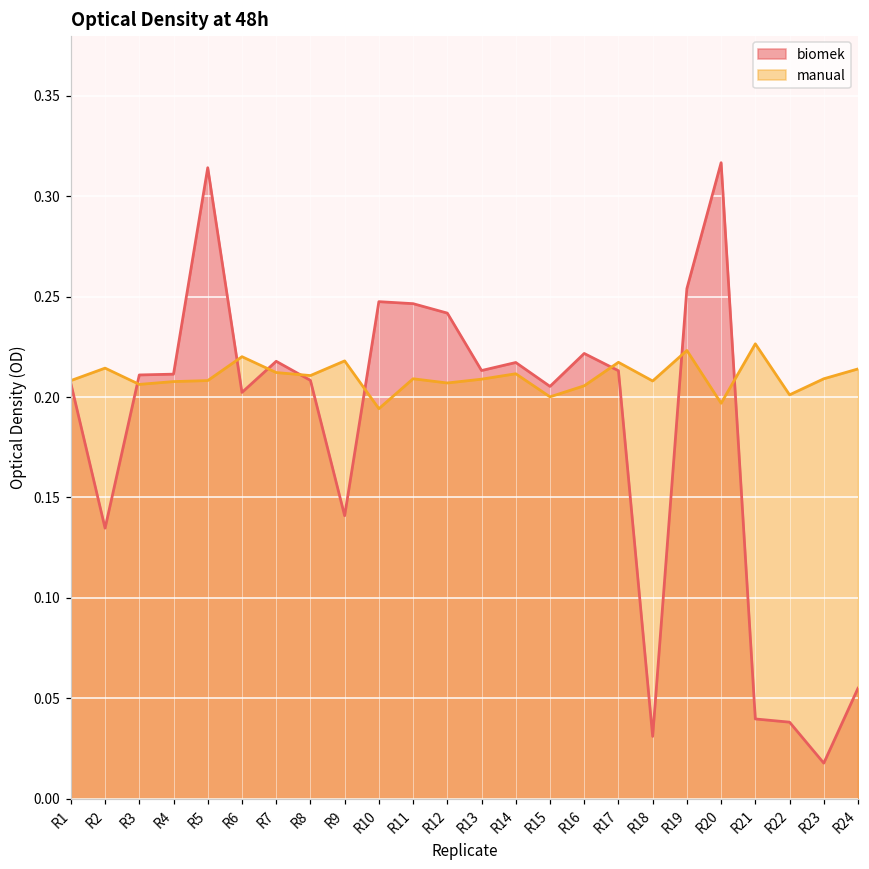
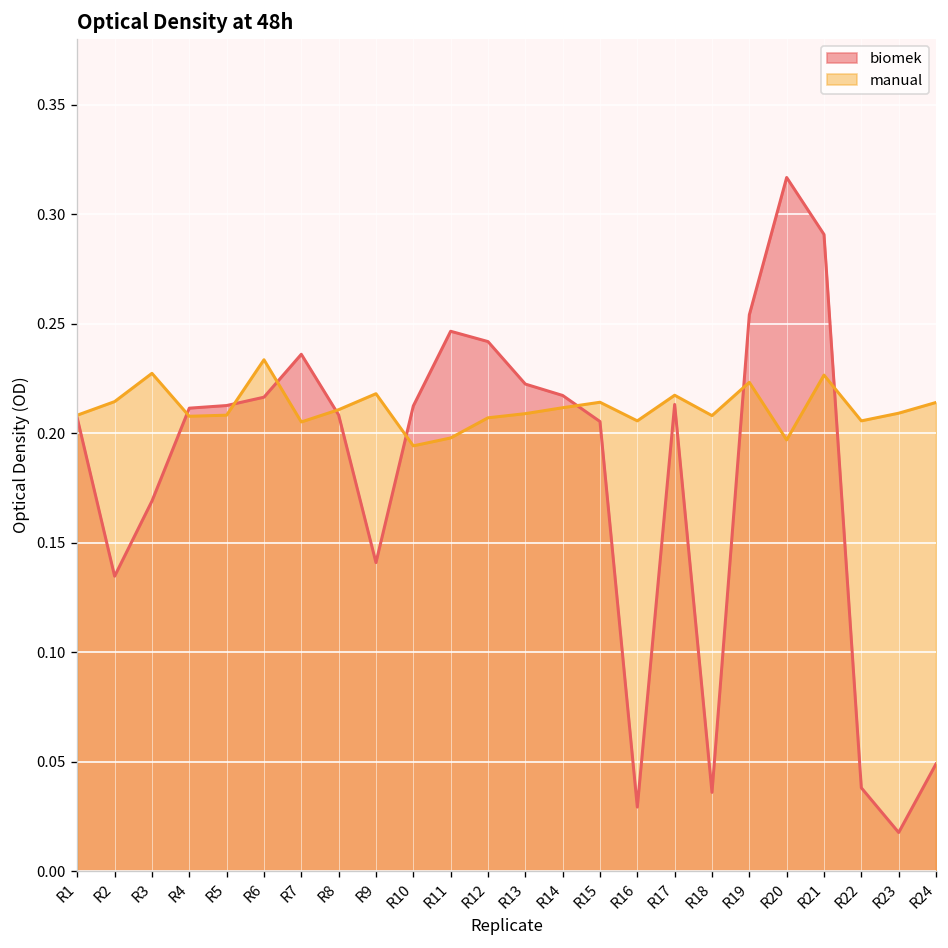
biomek, R3: 0.211 -> 0.169
manual, R3: 0.206 -> 0.227
biomek, R5: 0.314 -> 0.213
biomek, R6: 0.202 -> 0.216
manual, R6: 0.220 -> 0.234
biomek, R7: 0.218 -> 0.236
manual, R7: 0.212 -> 0.205
biomek, R10: 0.248 -> 0.212
manual, R11: 0.209 -> 0.198
biomek, R13: 0.213 -> 0.222
manual, R15: 0.200 -> 0.214
biomek, R16: 0.222 -> 0.029
biomek, R18: 0.031 -> 0.036
biomek, R21: 0.040 -> 0.291
manual, R22: 0.201 -> 0.206
biomek, R24: 0.055 -> 0.049
